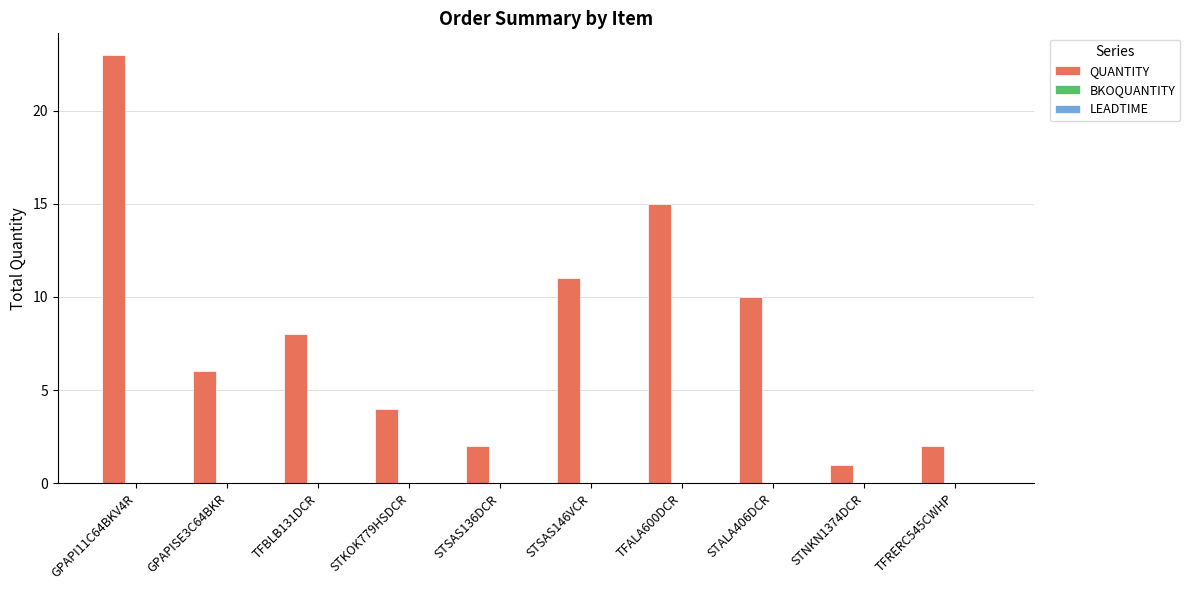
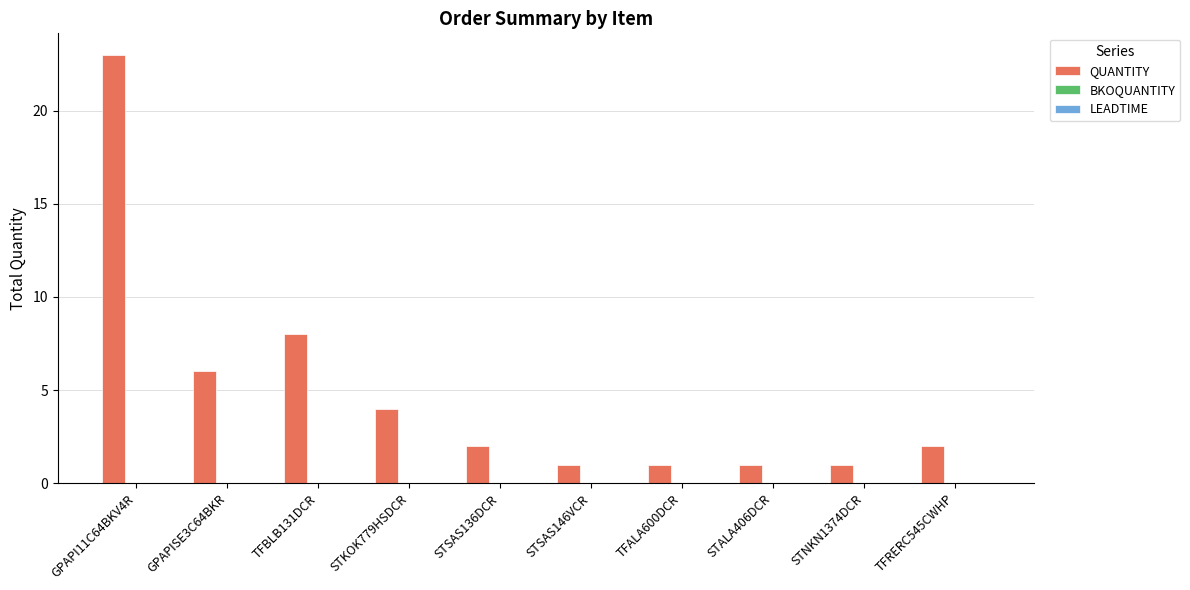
QUANTITY, STSAS146VCR: 11 -> 1
QUANTITY, TFALA600DCR: 15 -> 1
QUANTITY, STALA406DCR: 10 -> 1
